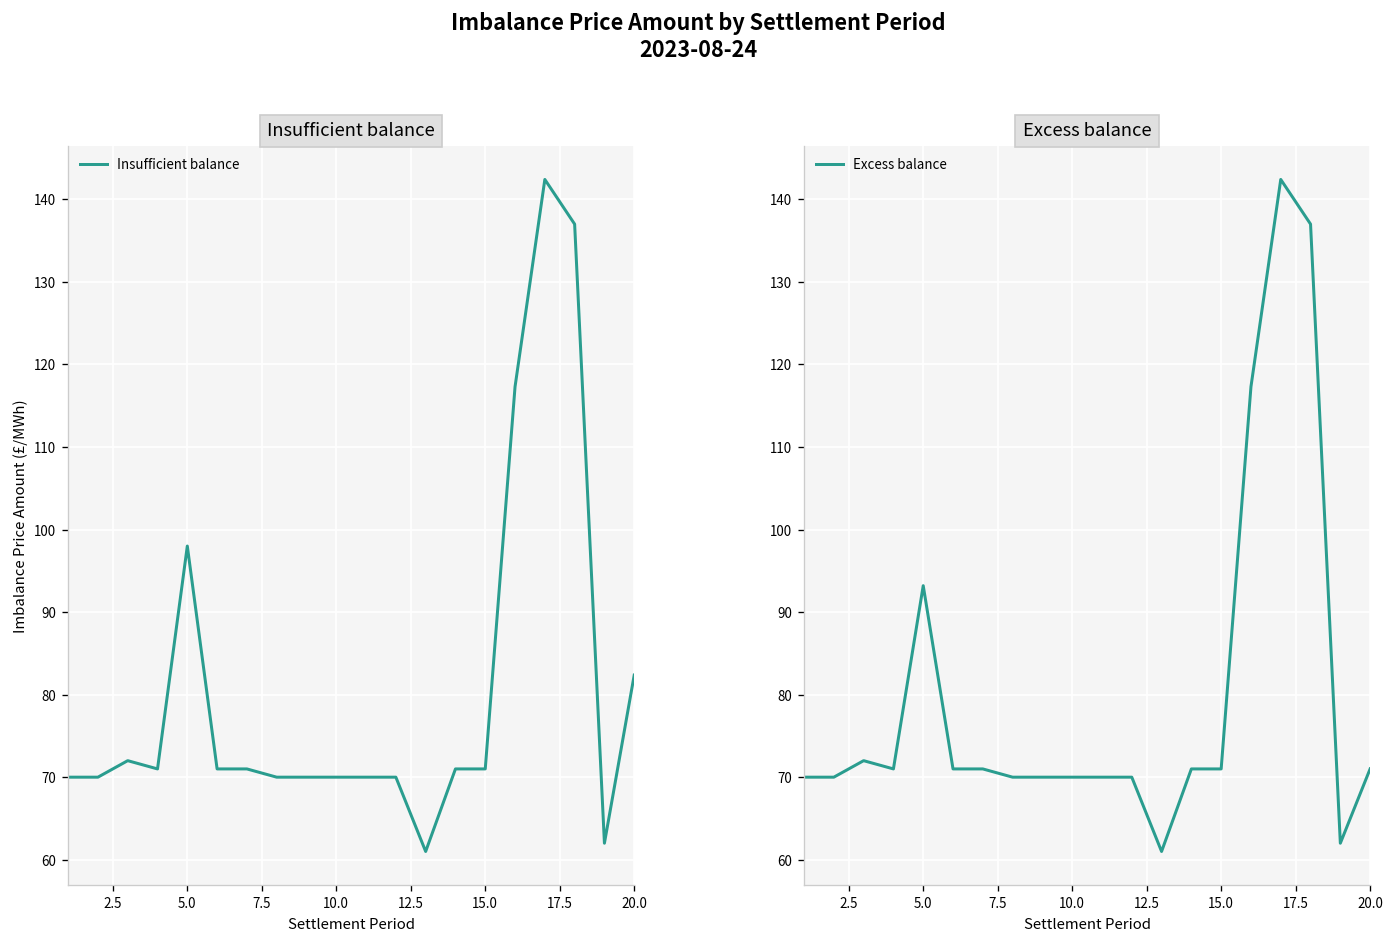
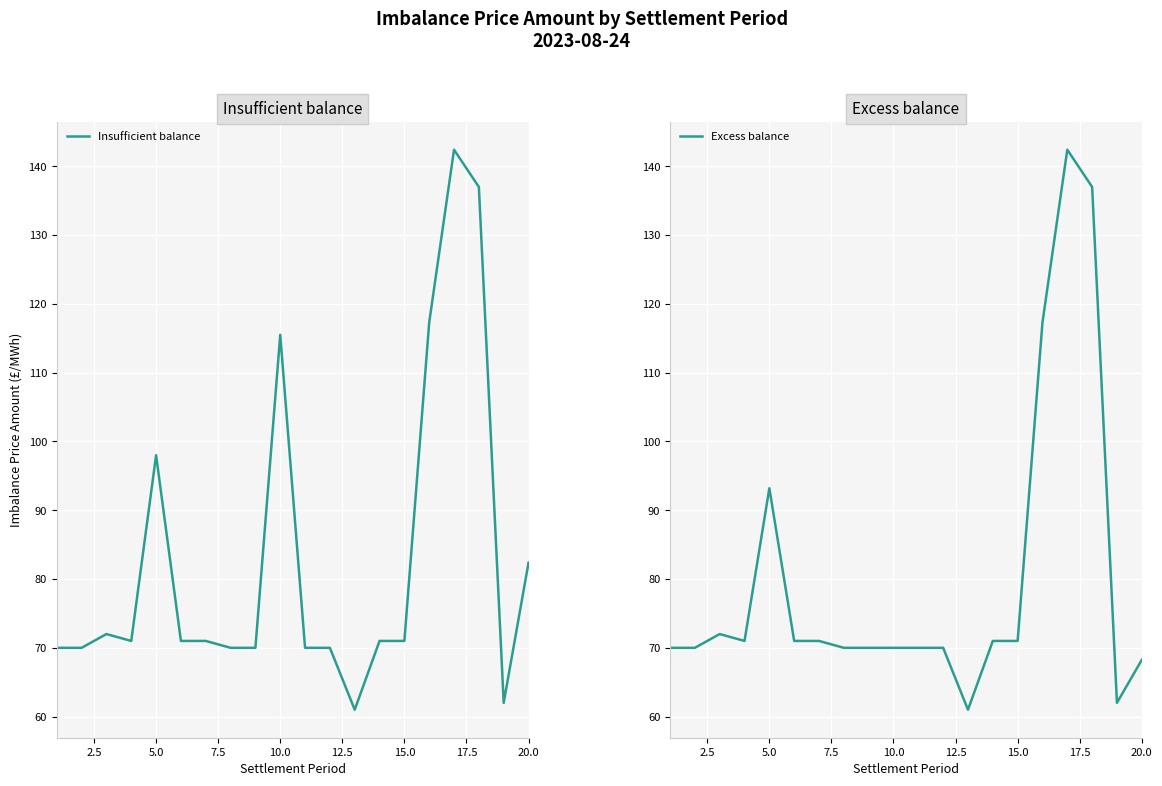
Insufficient balance, 10.0: 70 -> 116
Excess balance, 20.0: 71 -> 68
